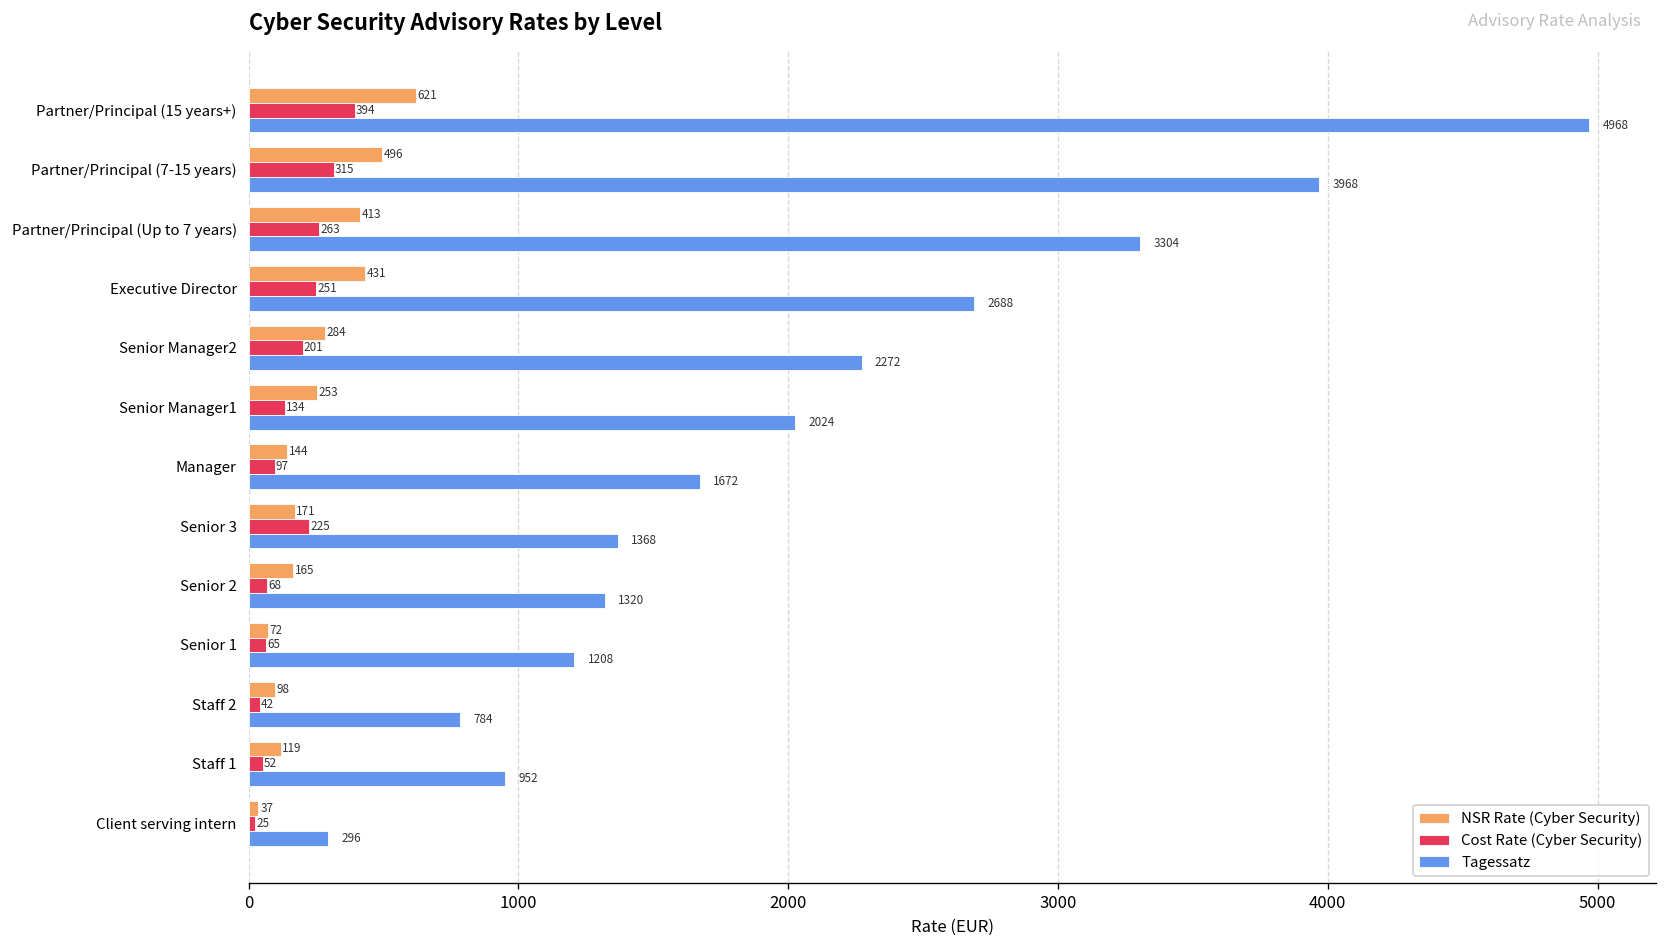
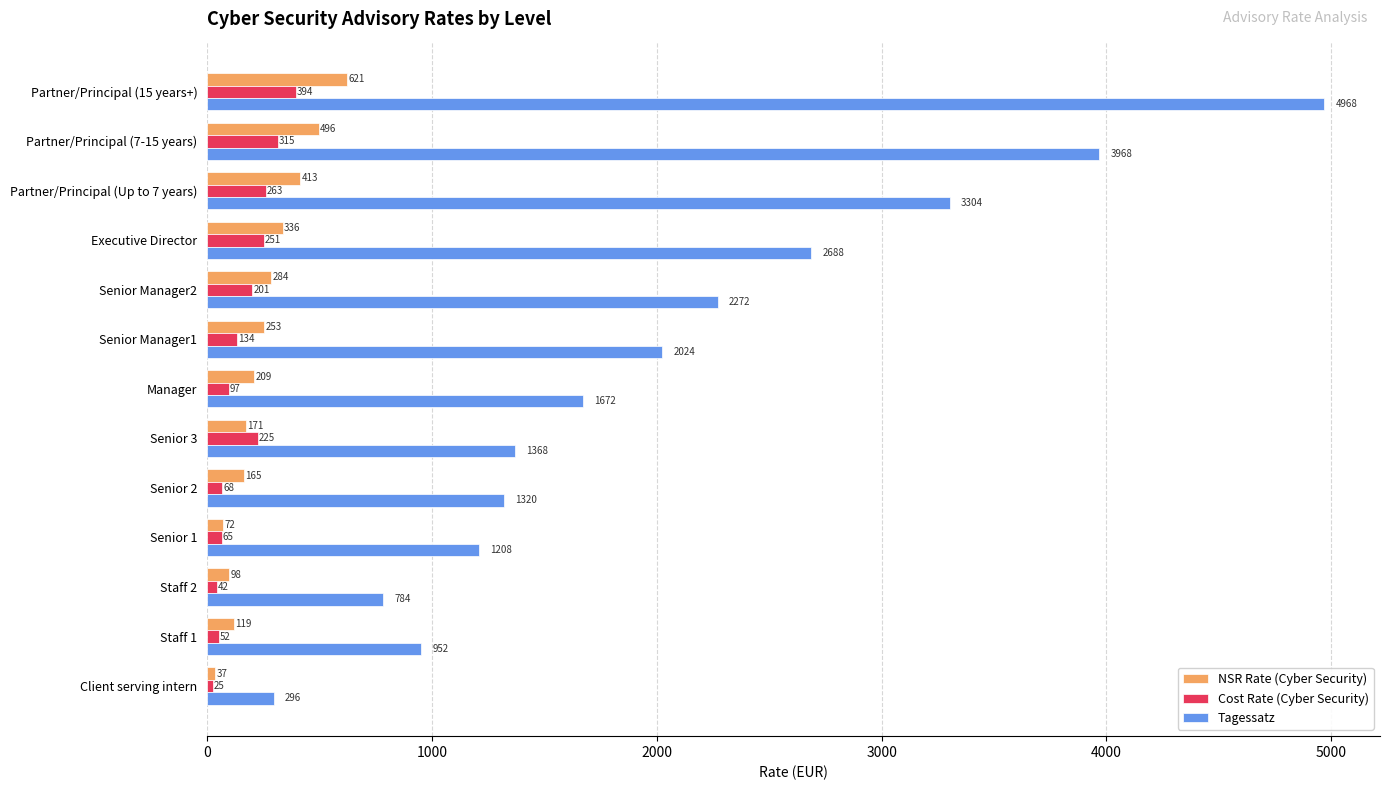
NSR Rate (Cyber Security), Executive Director: 431 -> 336
NSR Rate (Cyber Security), Manager: 144 -> 209
